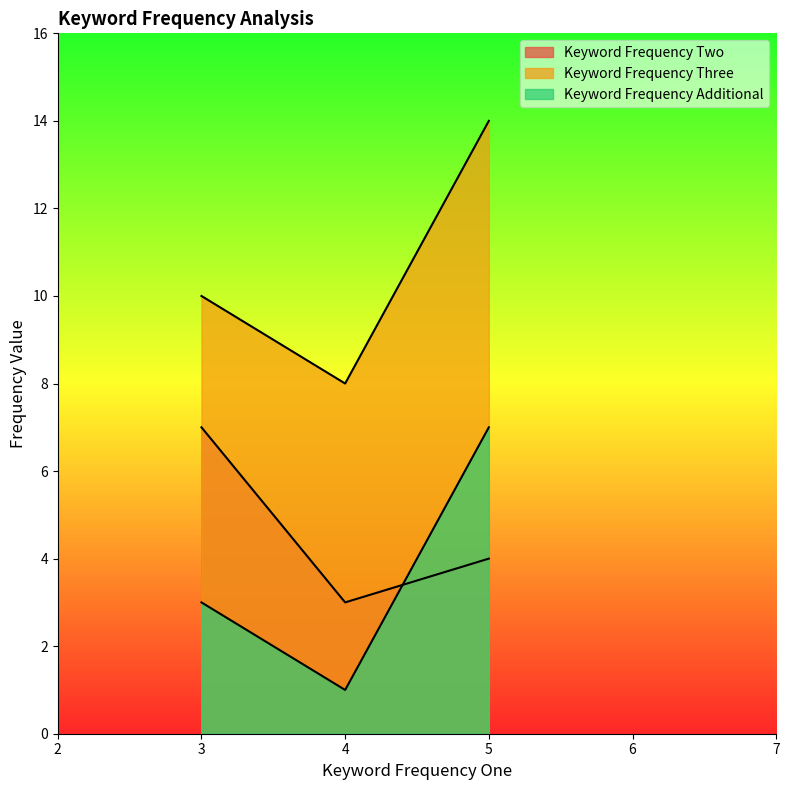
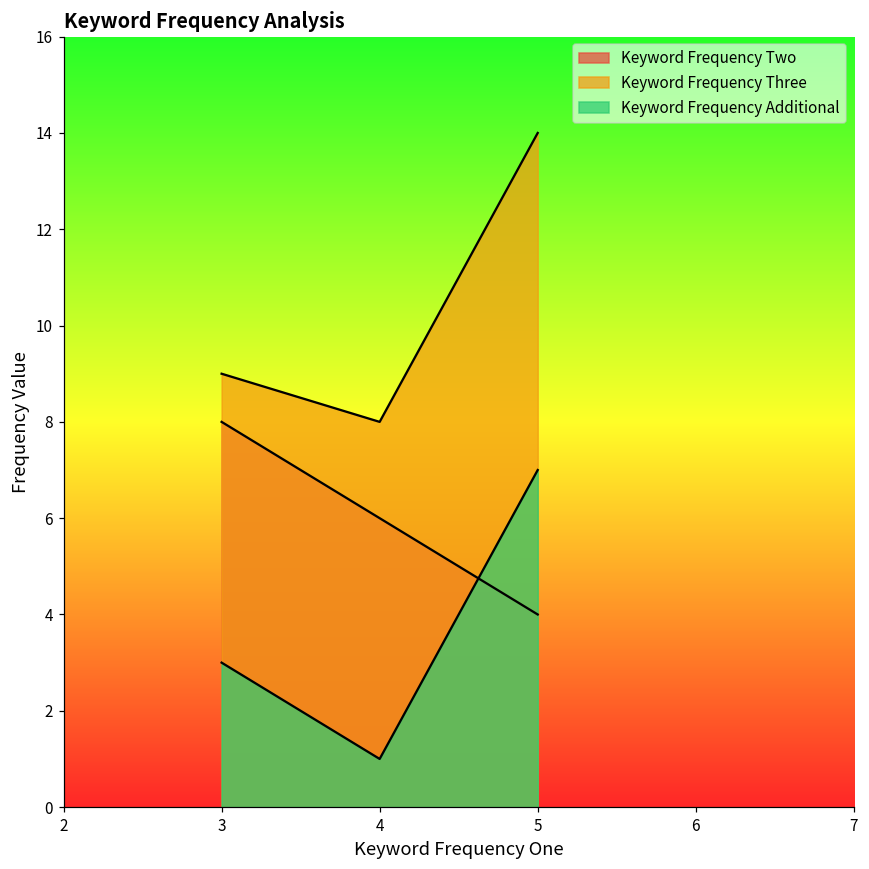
Keyword Frequency Two, 3: 7 -> 8
Keyword Frequency Three, 3: 10 -> 9
Keyword Frequency Two, 4: 3 -> 6
